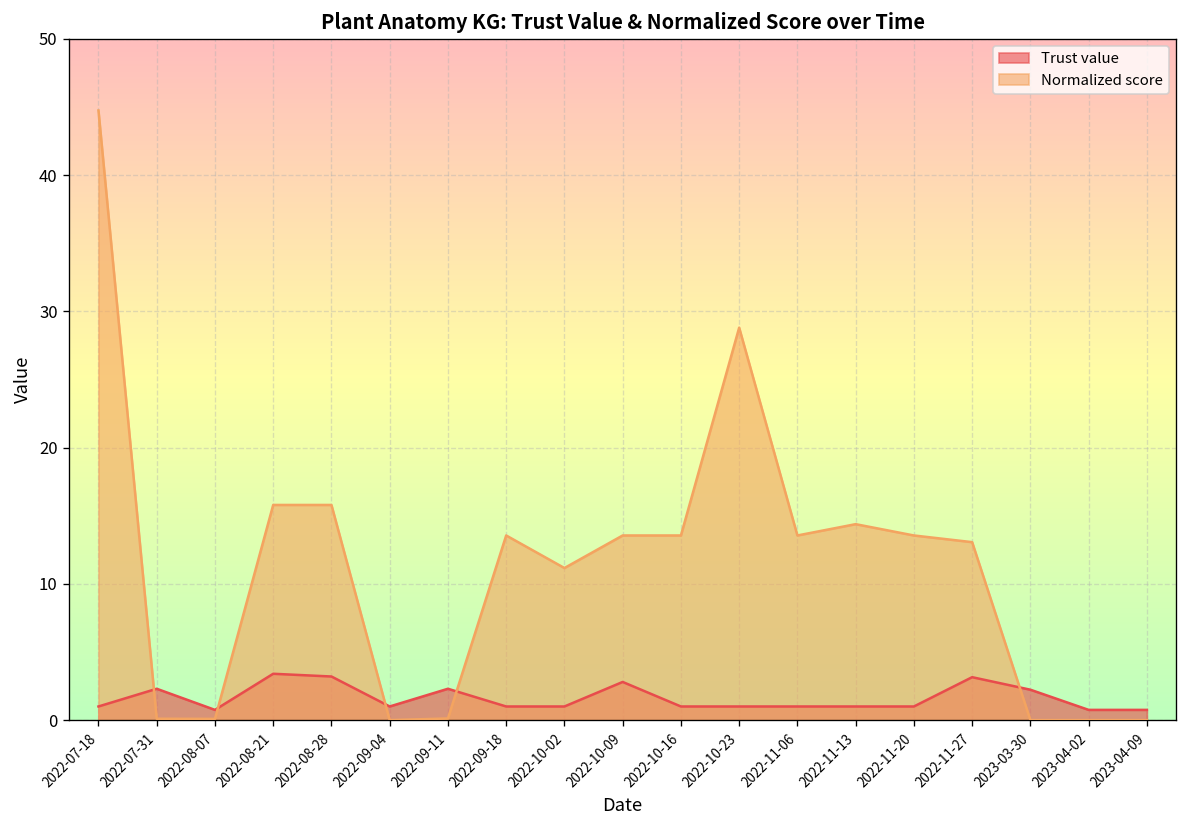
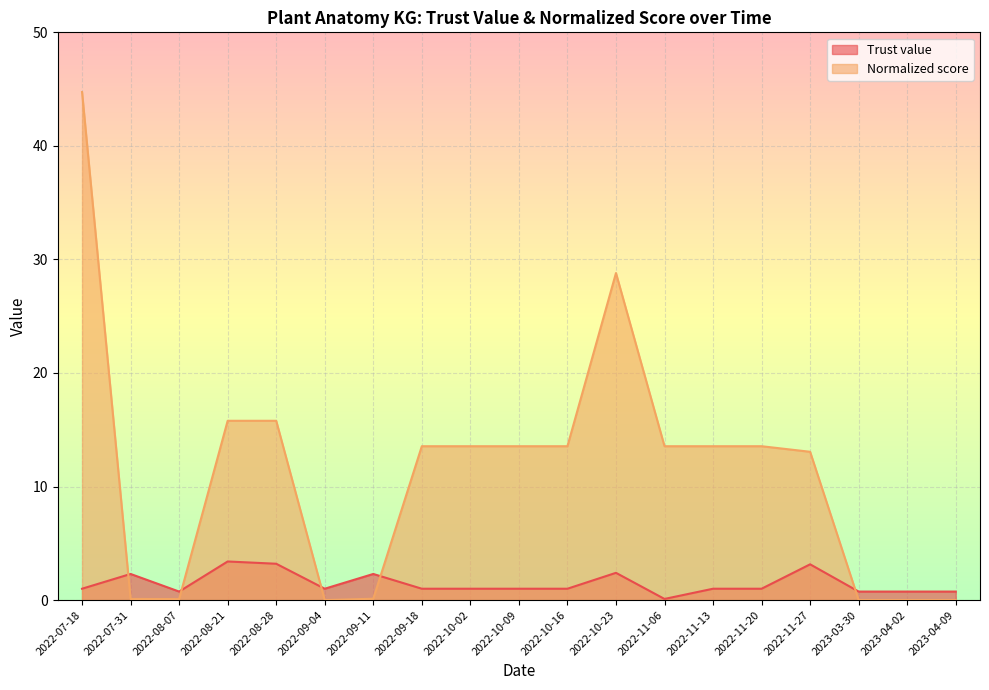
Normalized score, 2022-10-02: 11.2 -> 13.6
Trust value, 2022-10-09: 2.8 -> 1.0
Trust value, 2022-10-23: 1.0 -> 2.4
Trust value, 2022-11-06: 1.0 -> 0.1
Normalized score, 2022-11-13: 14.4 -> 13.6
Trust value, 2023-03-30: 2.2 -> 0.8
